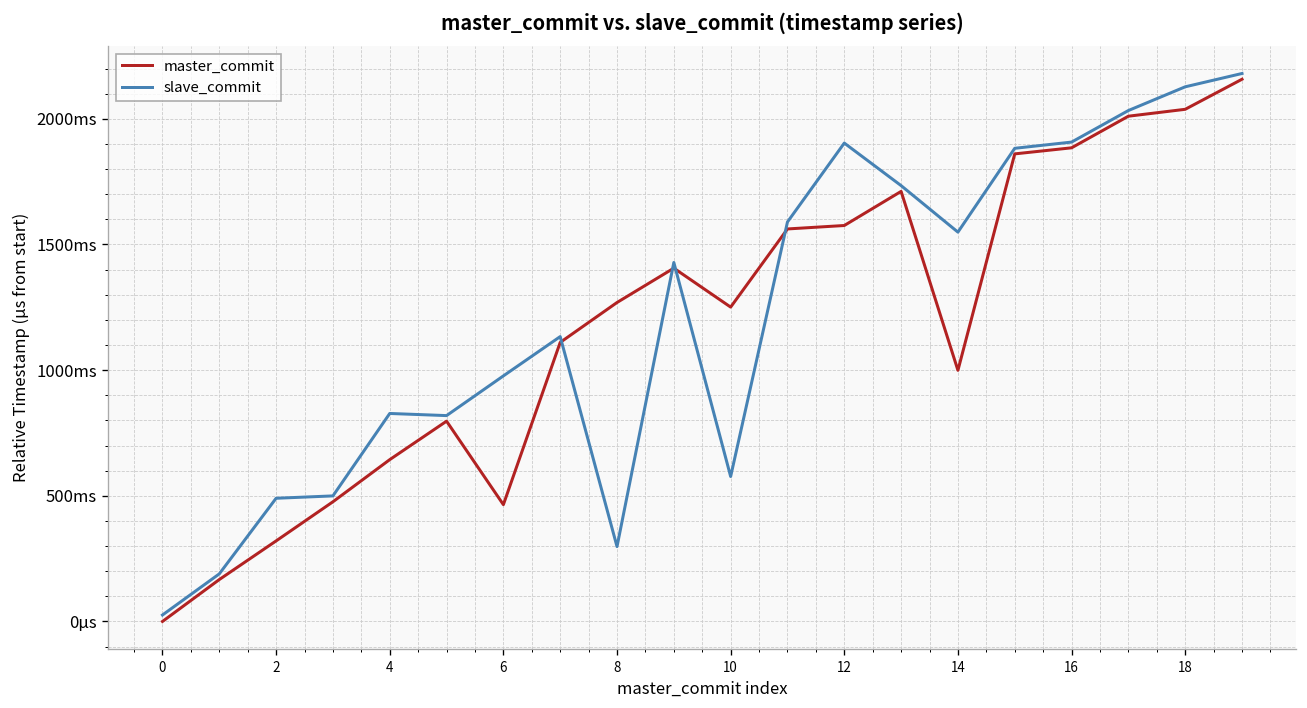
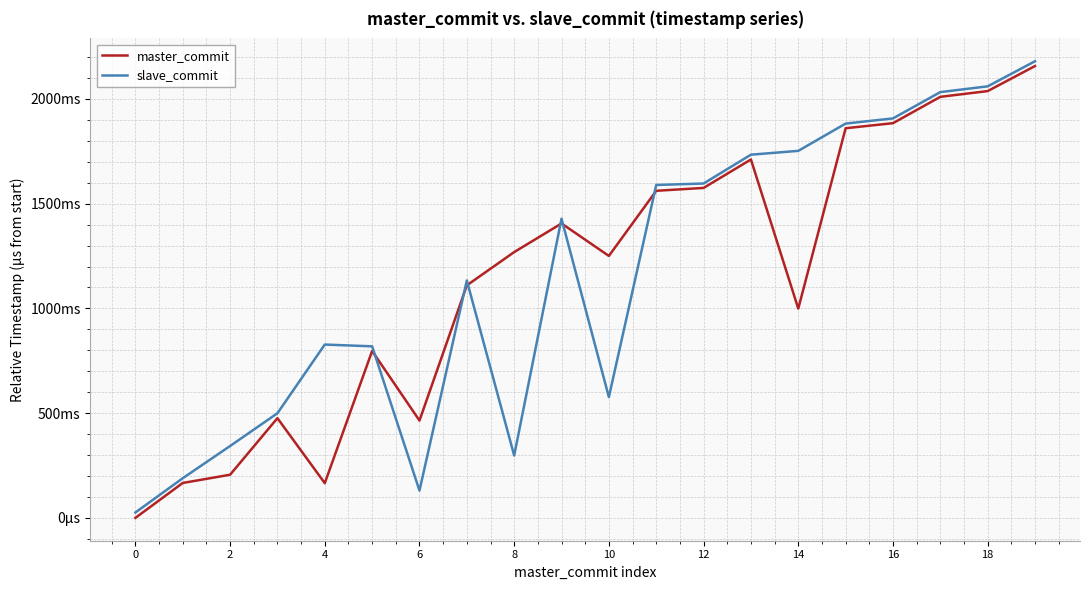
master_commit, 2: 320ms -> 210ms
slave_commit, 2: 490ms -> 340ms
master_commit, 4: 640ms -> 170ms
slave_commit, 6: 980ms -> 130ms
slave_commit, 12: 1900ms -> 1600ms
slave_commit, 14: 1550ms -> 1750ms
slave_commit, 18: 2130ms -> 2060ms
